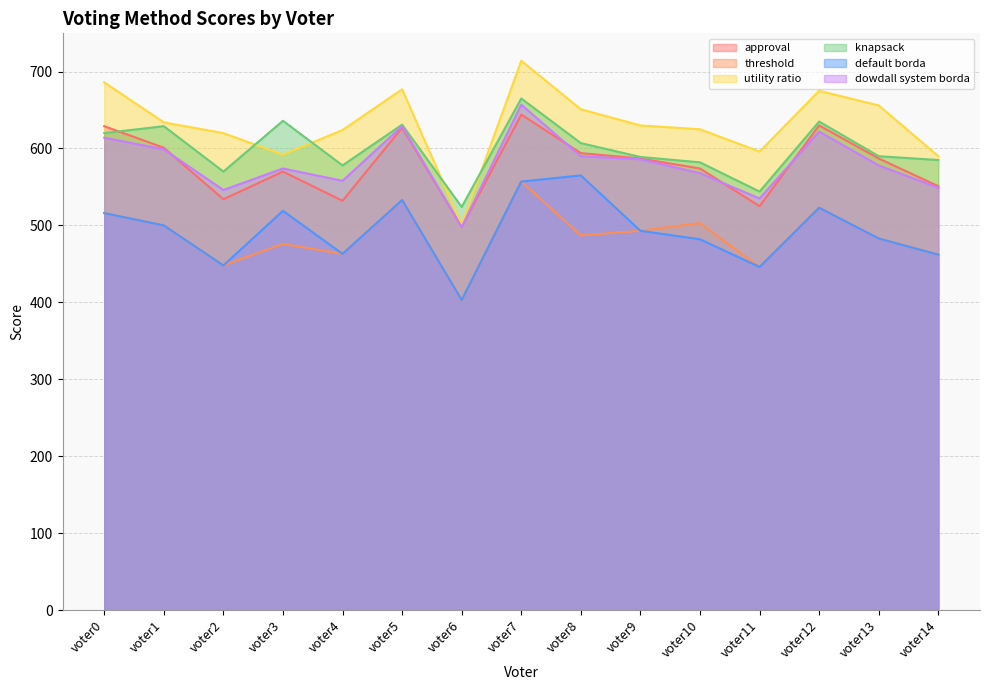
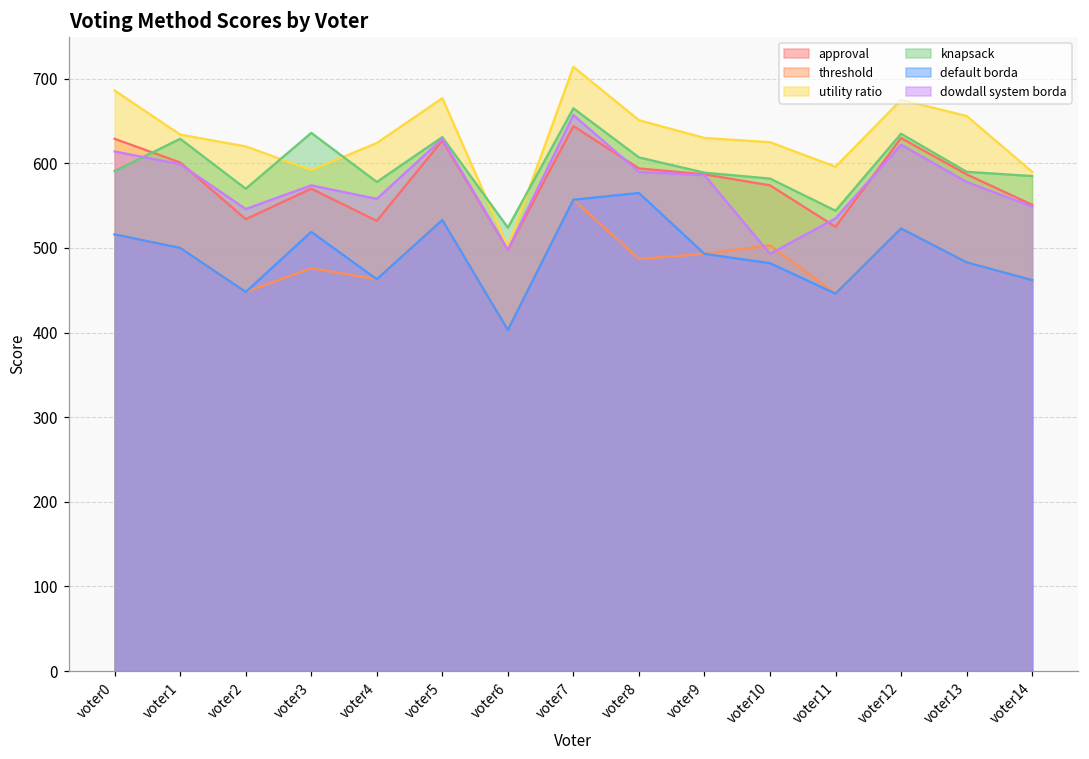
knapsack, voter0: 620 -> 590
dowdall system borda, voter10: 570 -> 490
